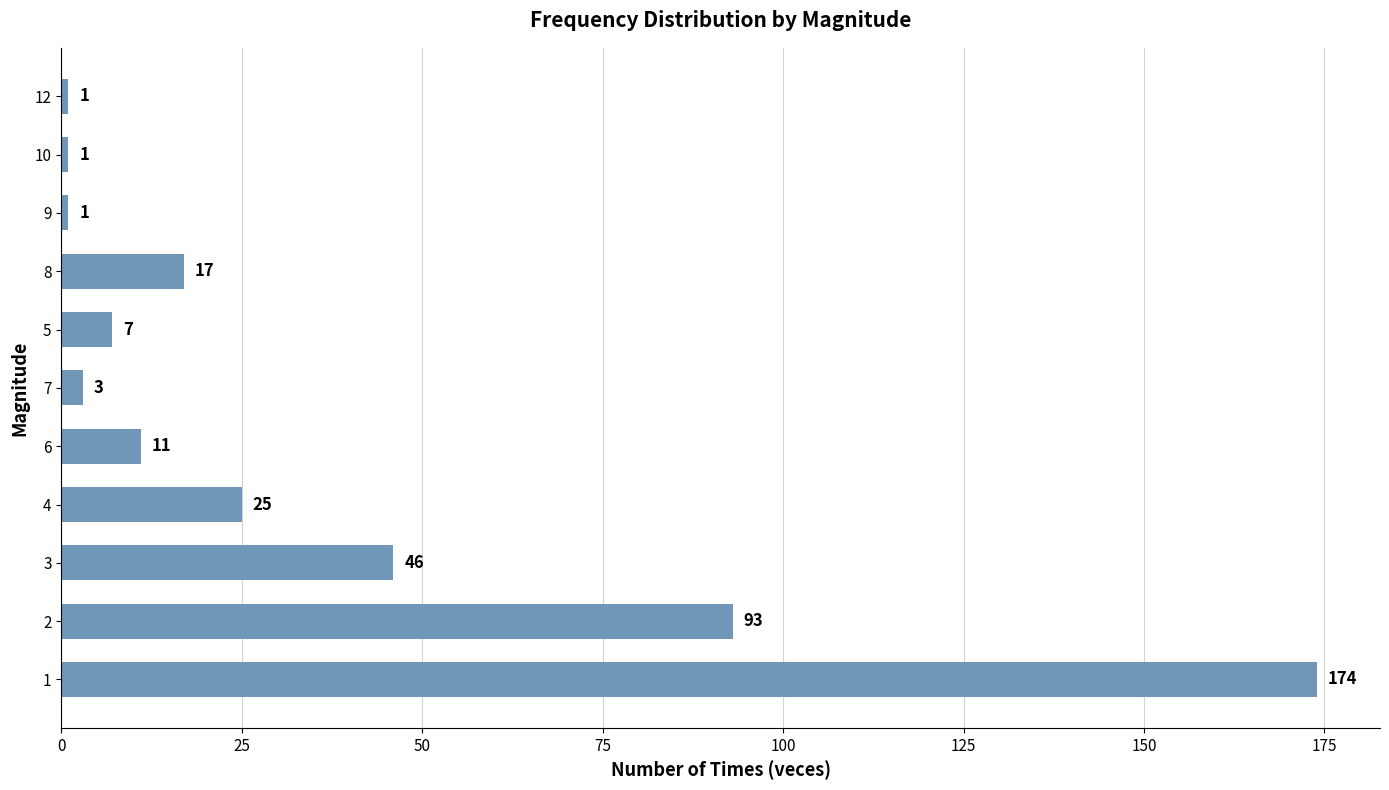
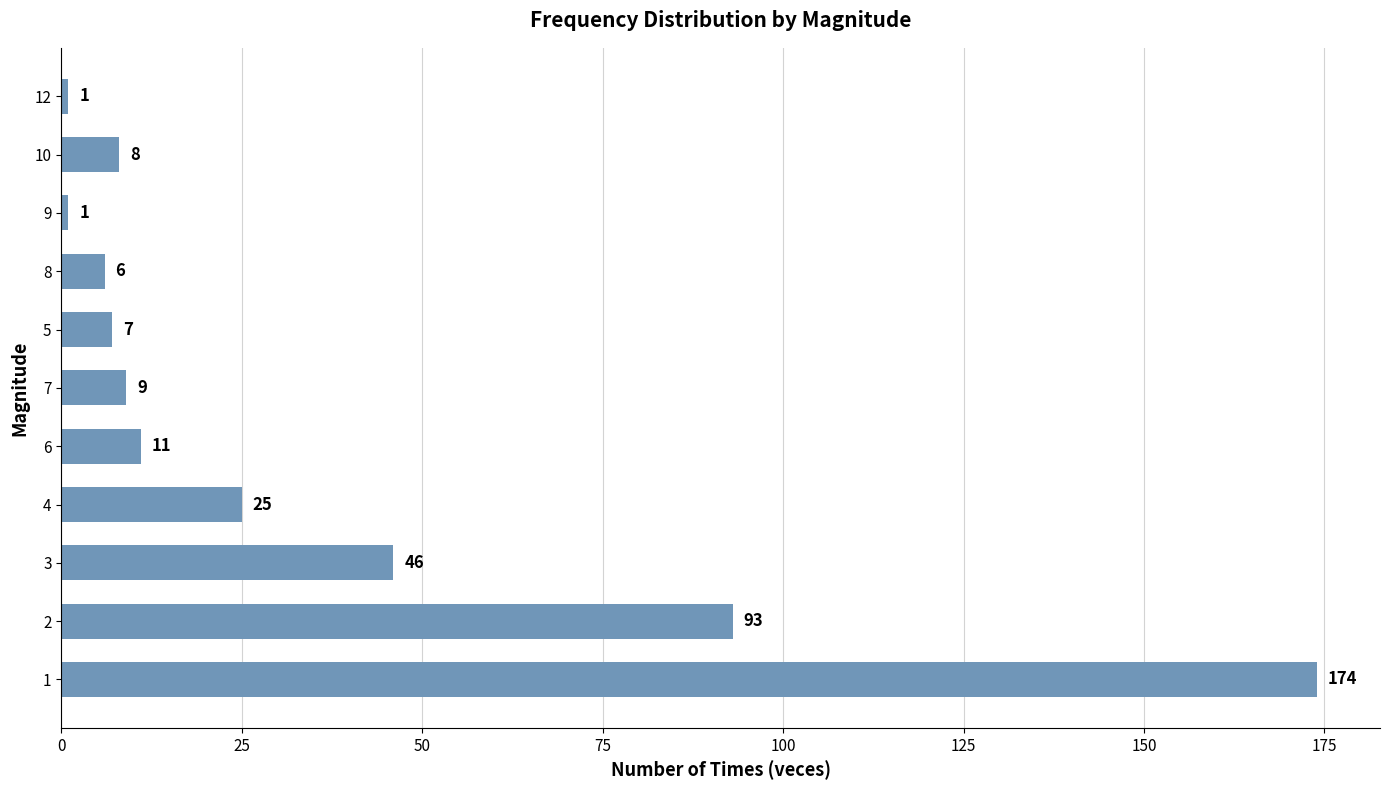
10: 1 -> 8
8: 17 -> 6
7: 3 -> 9
